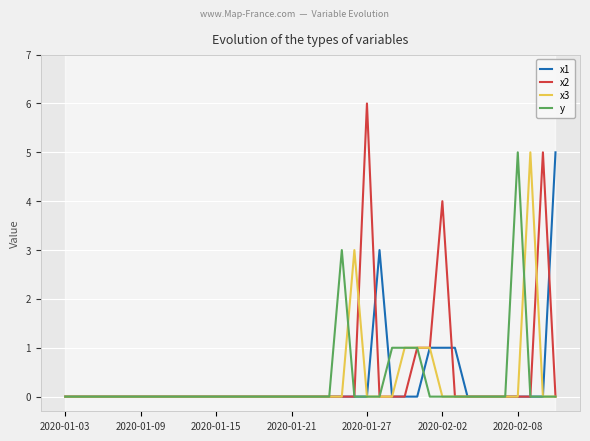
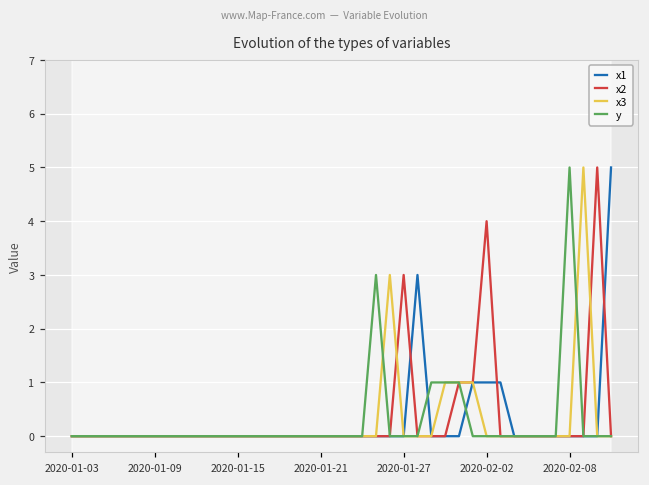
x2, 2020-01-27: 6 -> 3
